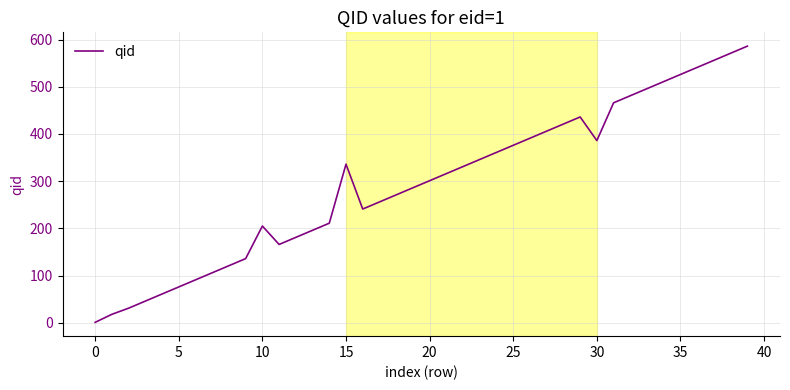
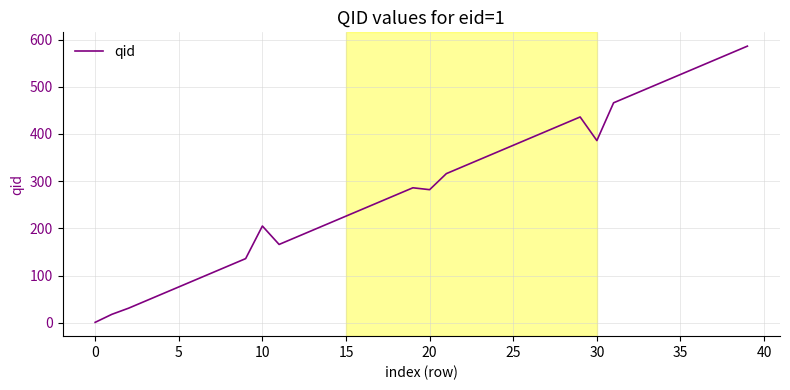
15: 340 -> 230
20: 300 -> 280
